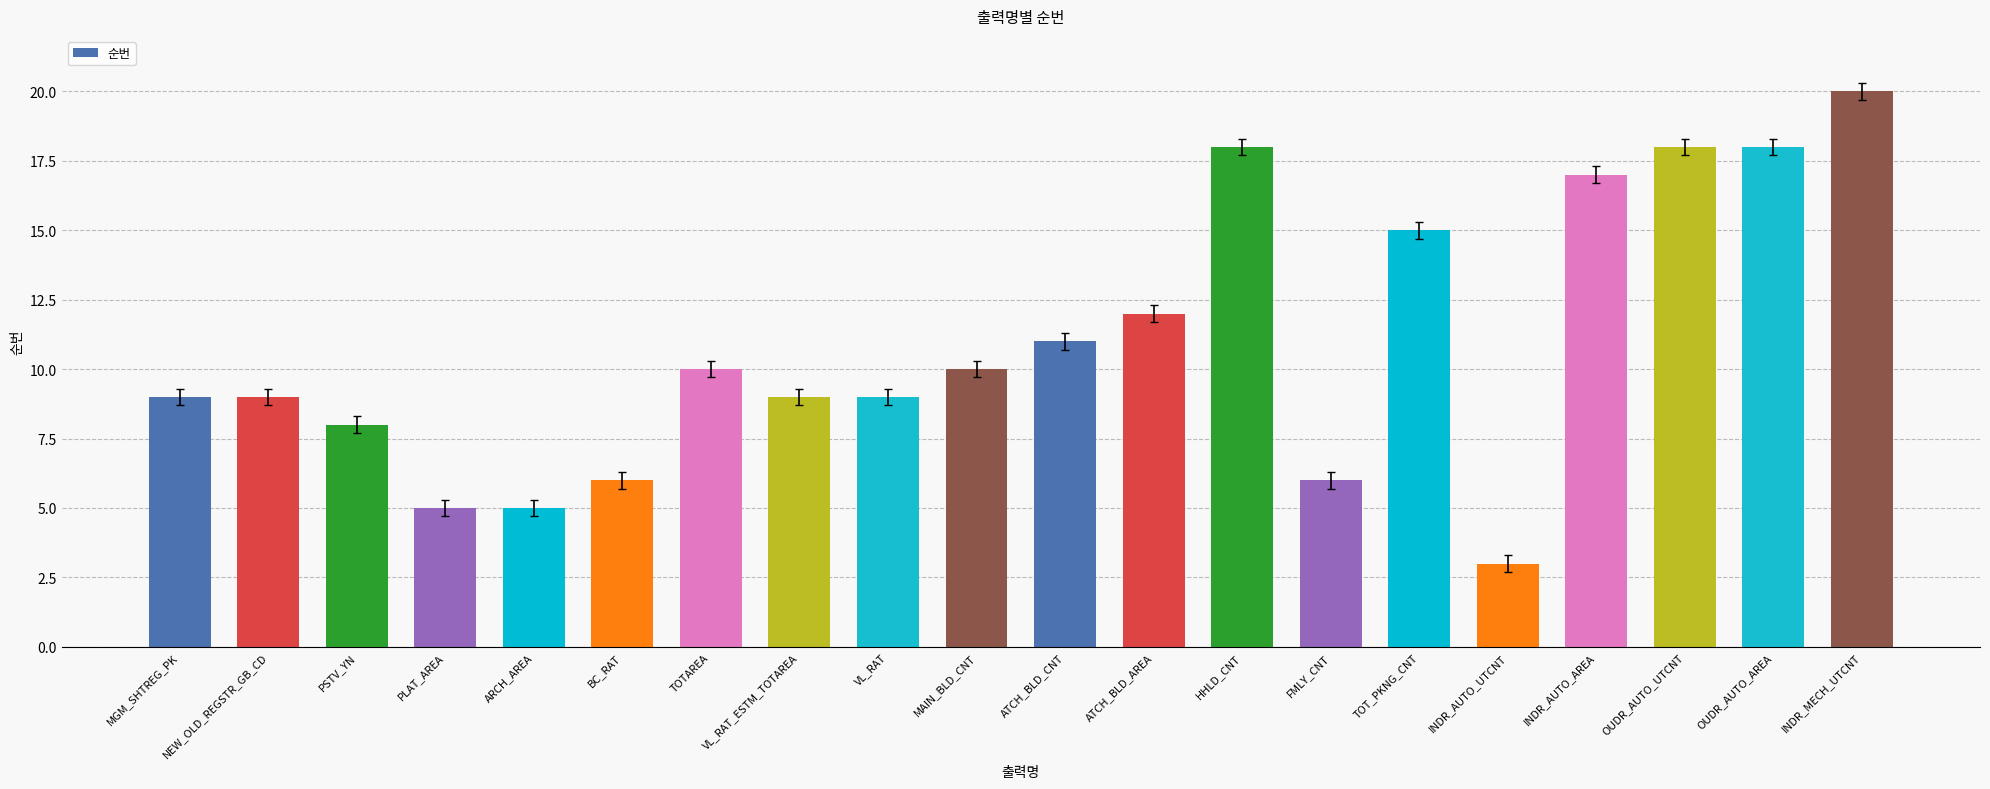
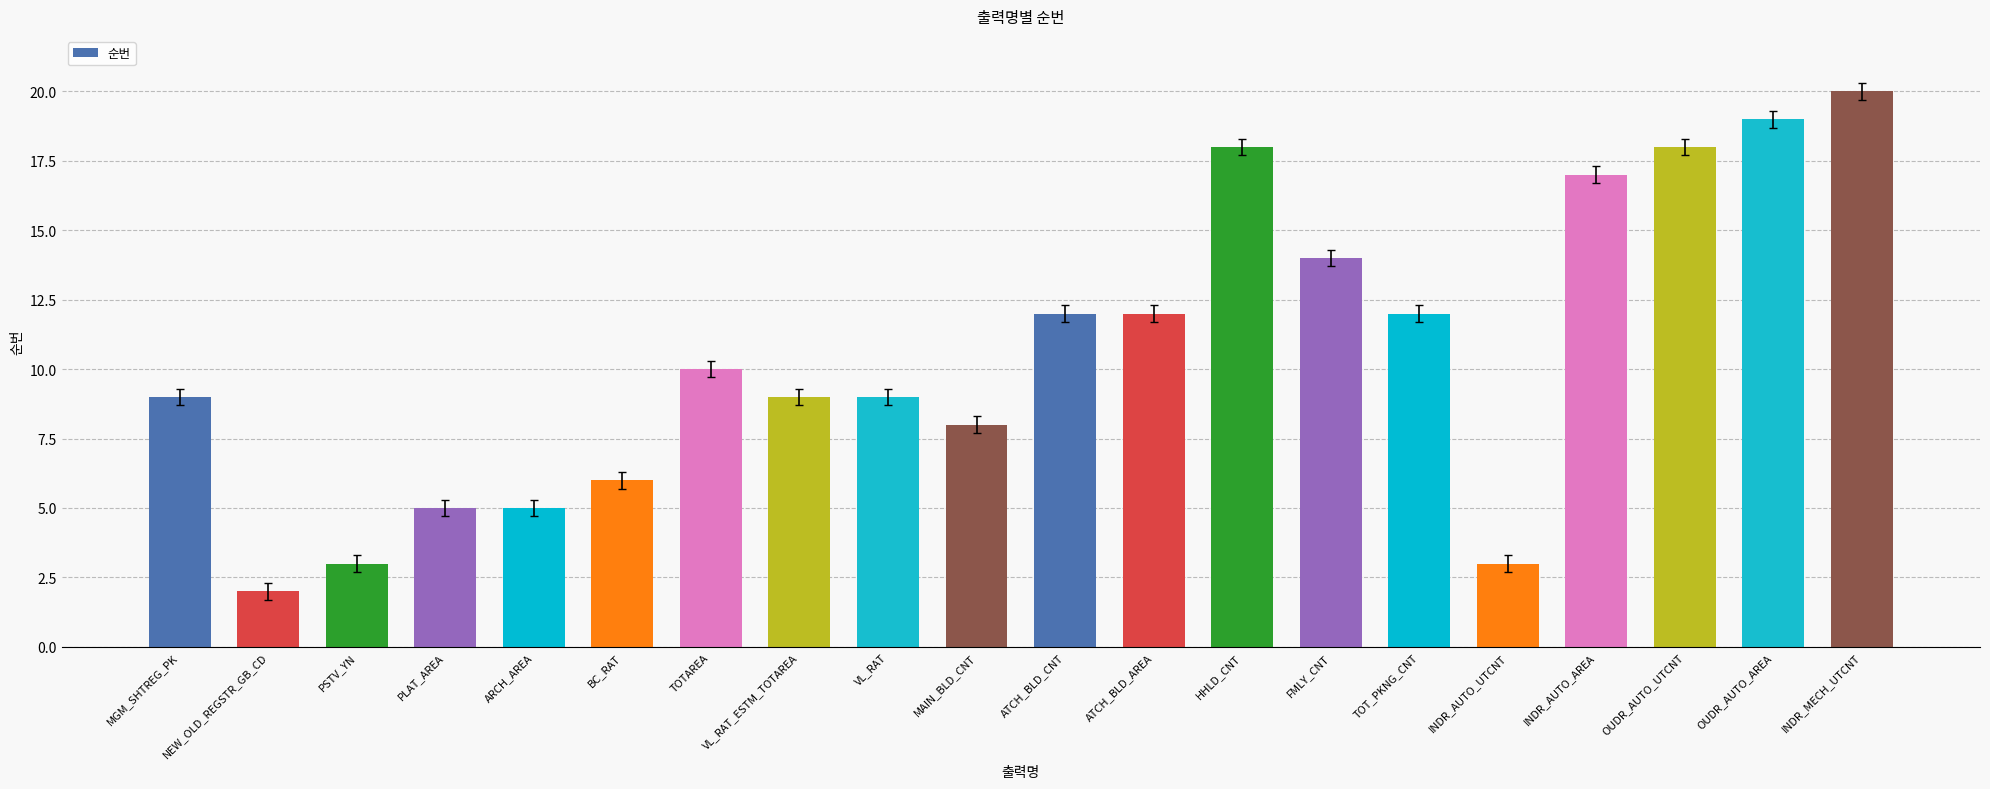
순번, NEW_OLD_REGSTR_GB_CD: 9 -> 2
순번, PSTV_YN: 8 -> 3
순번, MAIN_BLD_CNT: 10 -> 8
순번, ATCH_BLD_CNT: 11 -> 12
순번, FMLY_CNT: 6 -> 14
순번, TOT_PKNG_CNT: 15 -> 12
순번, OUDR_AUTO_AREA: 18 -> 19
